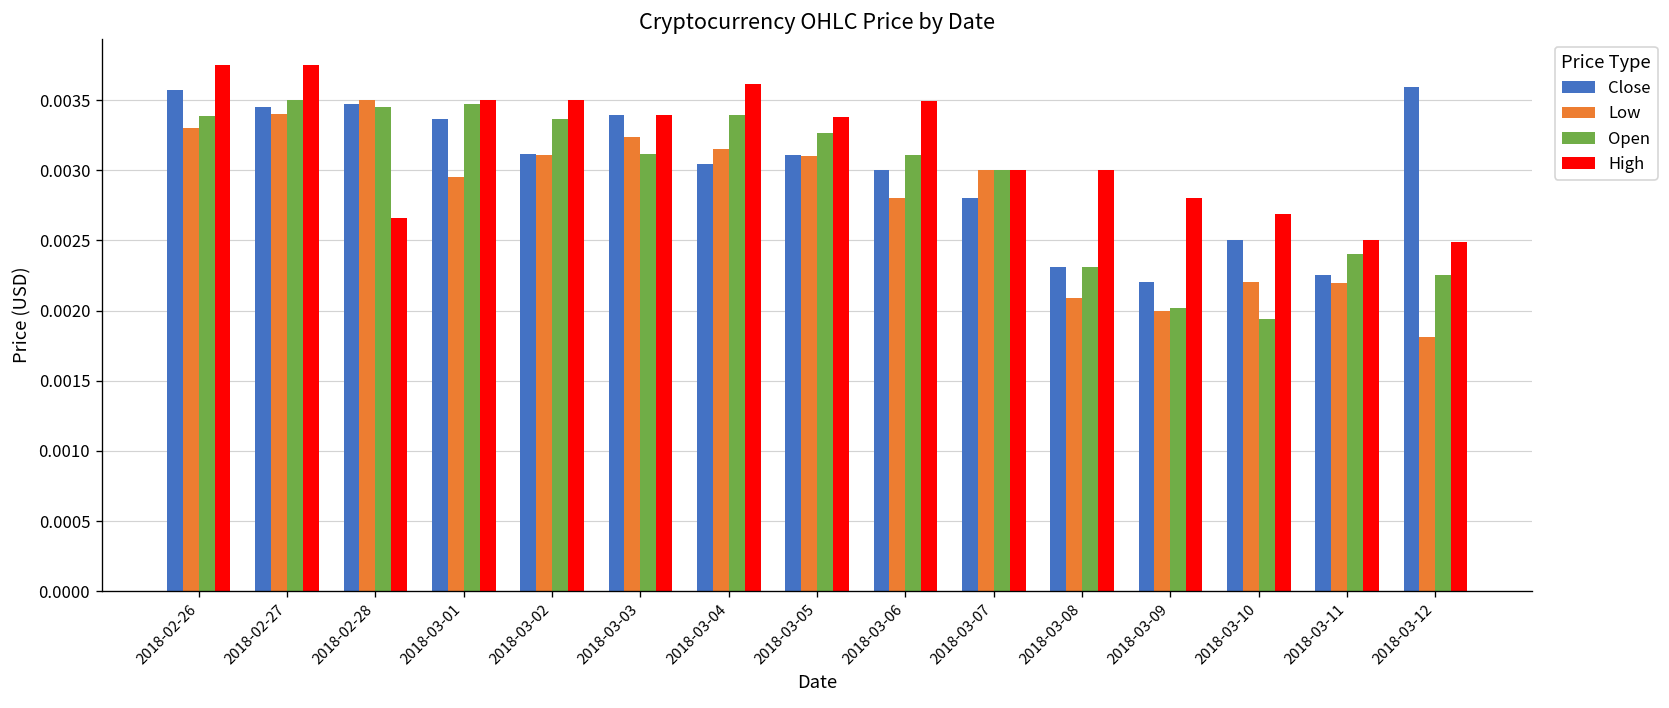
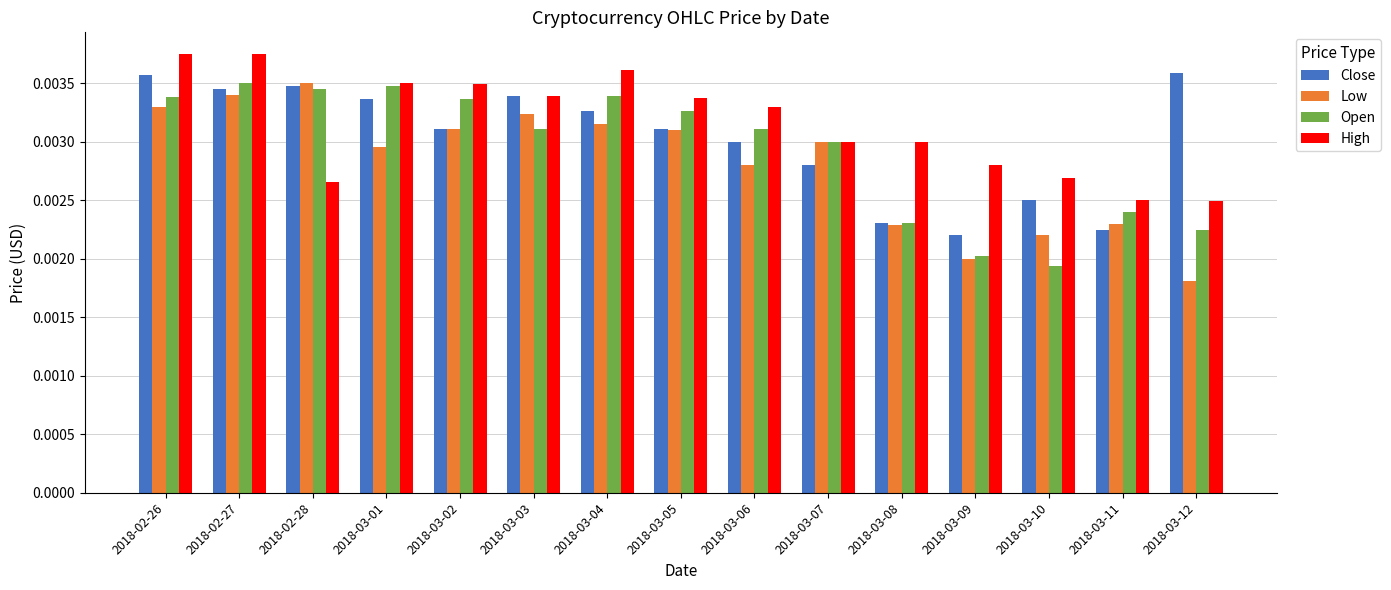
Close, 2018-03-04: 0.00305 -> 0.00327
High, 2018-03-06: 0.00349 -> 0.00330
Low, 2018-03-08: 0.00209 -> 0.00229
Low, 2018-03-11: 0.0022 -> 0.0023
